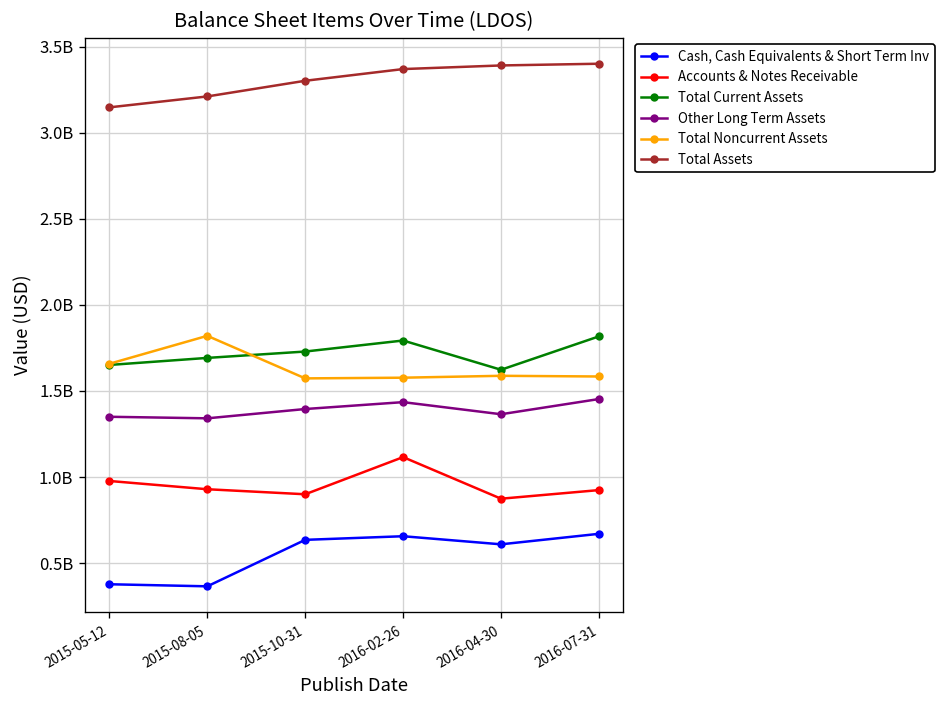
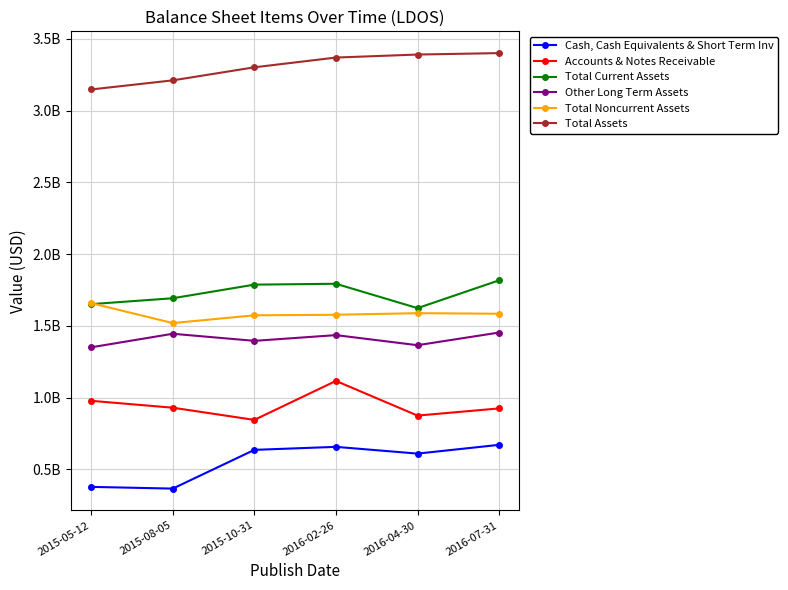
Other Long Term Assets, 2015-08-05: 1340000000 -> 1440000000
Total Noncurrent Assets, 2015-08-05: 1820000000 -> 1520000000
Accounts & Notes Receivable, 2015-10-31: 900000000 -> 840000000
Total Current Assets, 2015-10-31: 1730000000 -> 1790000000
